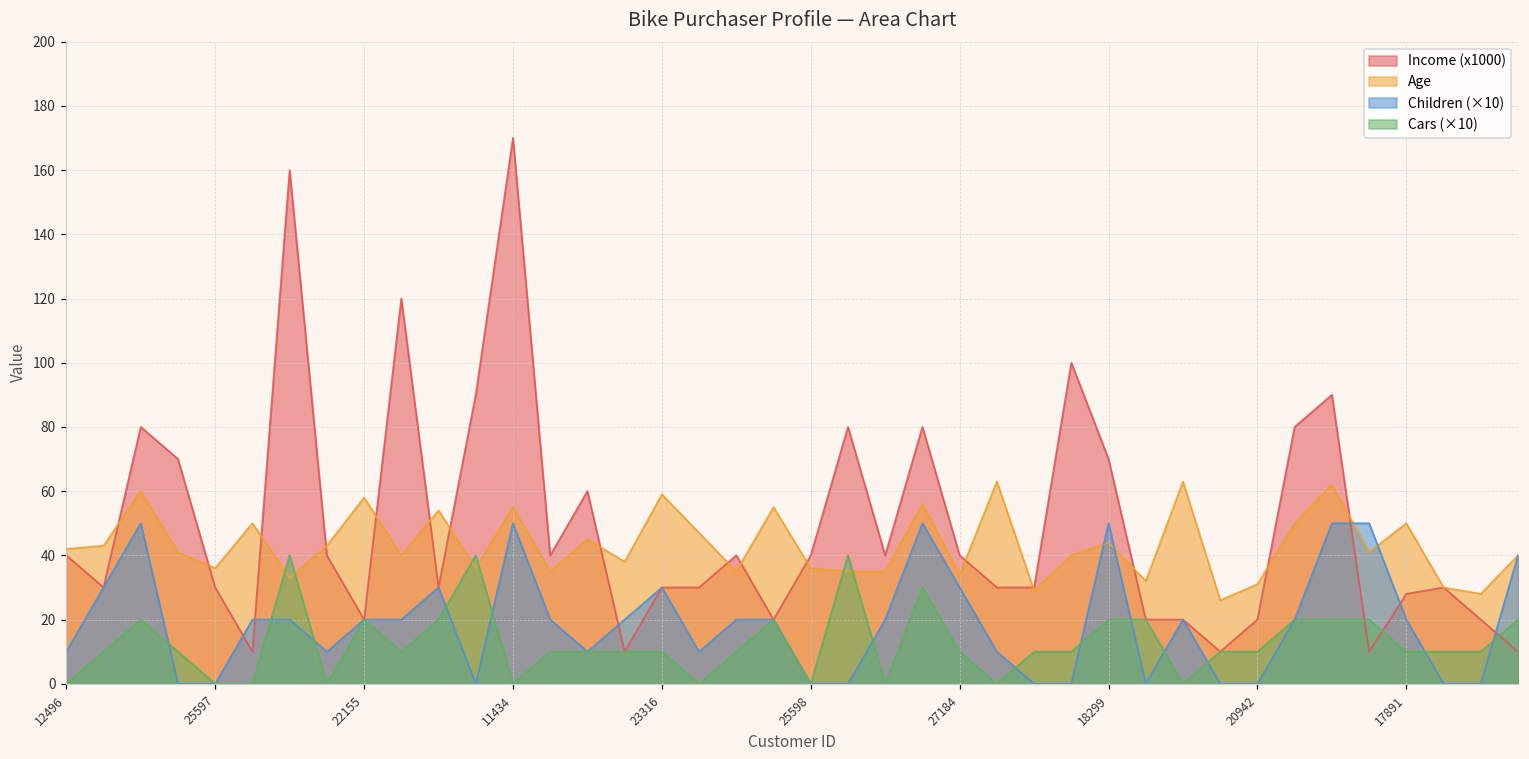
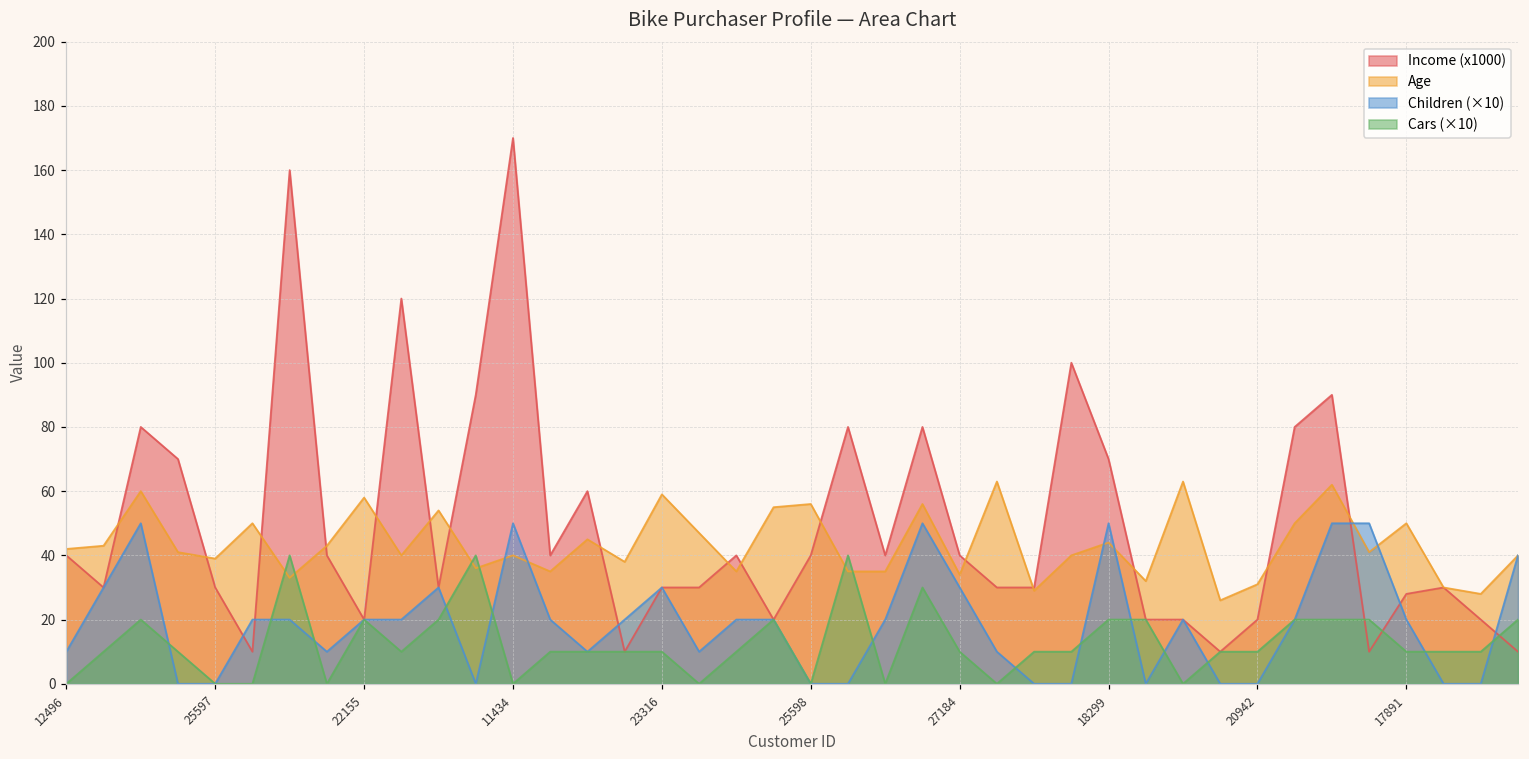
Age, 25597: 36 -> 39
Age, 11434: 55 -> 40
Age, 25598: 36 -> 56
